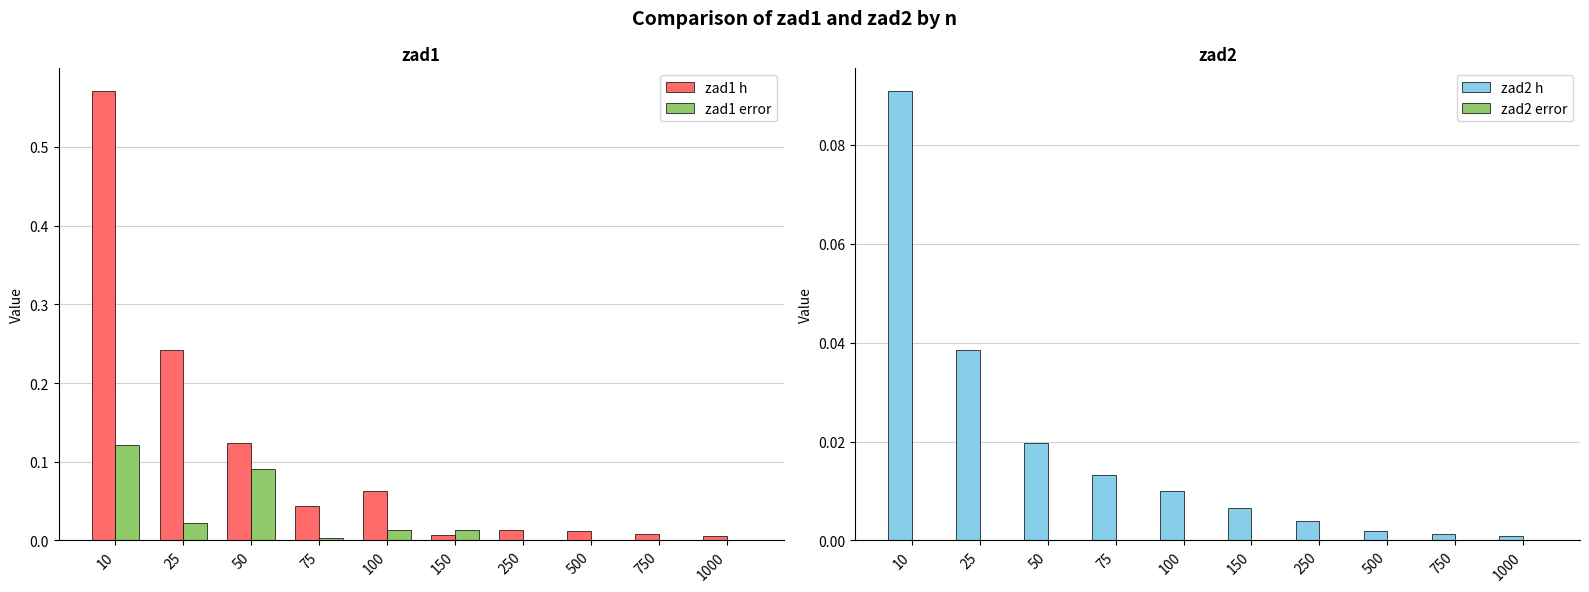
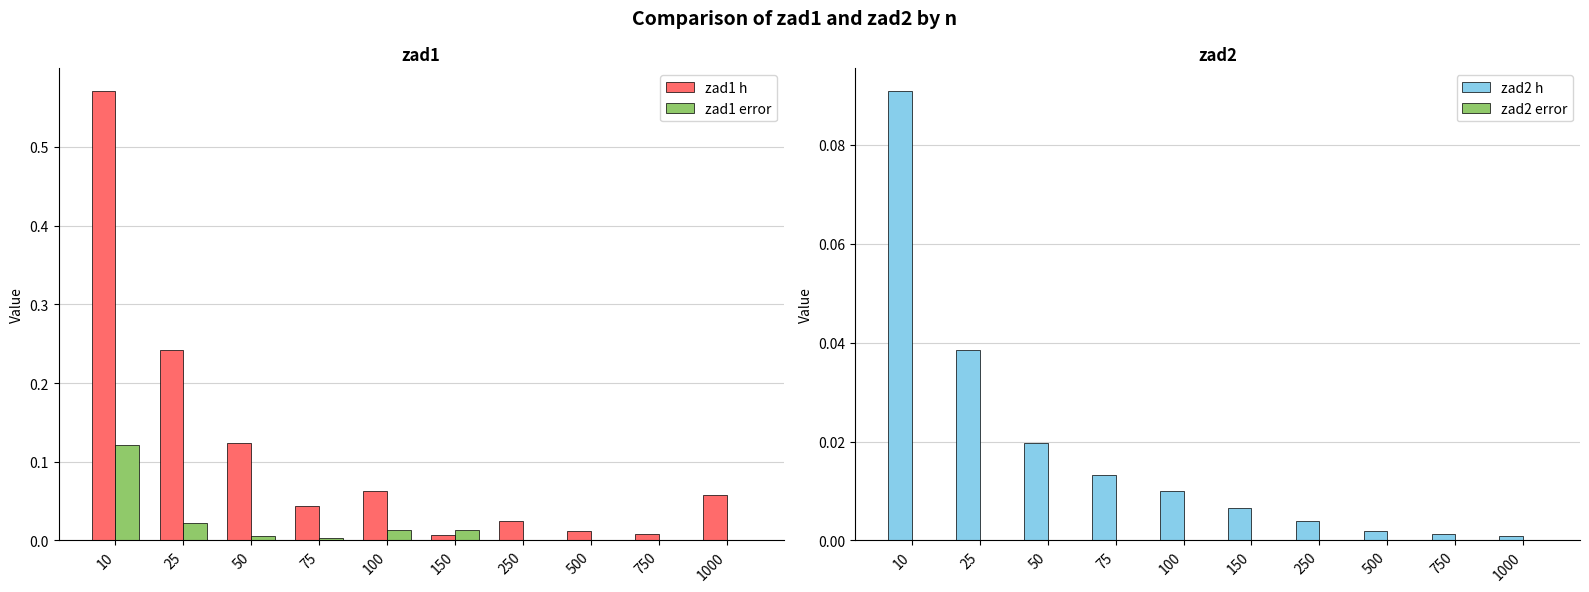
zad1, zad1 error, 50: 0.09 -> 0.01
zad1, zad1 h, 250: 0.01 -> 0.03
zad1, zad1 h, 1000: 0.01 -> 0.06
